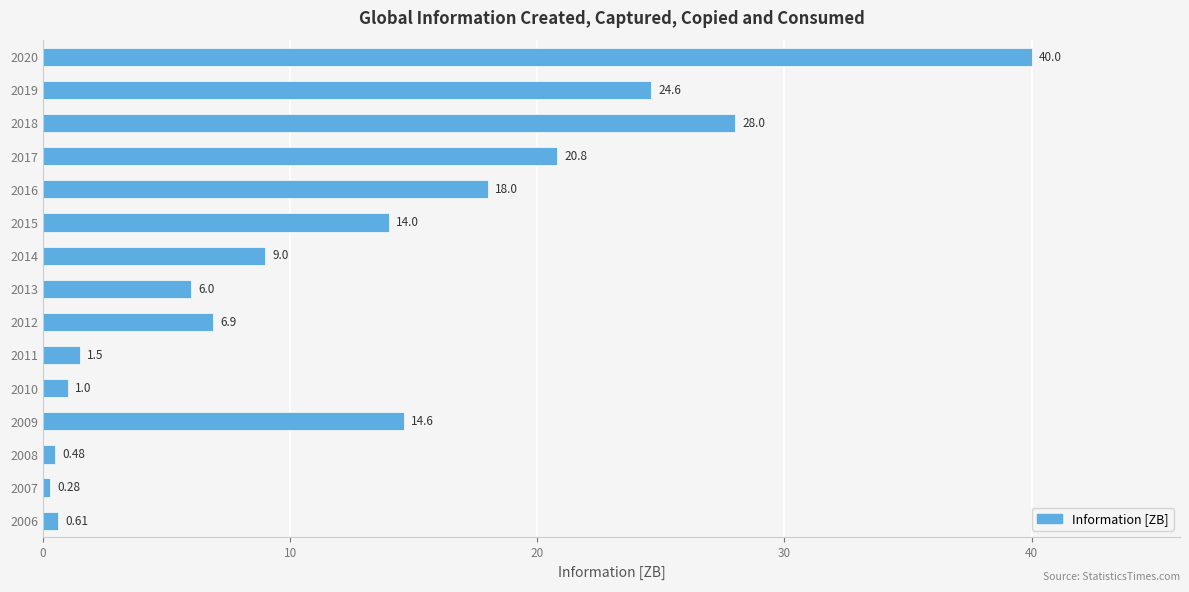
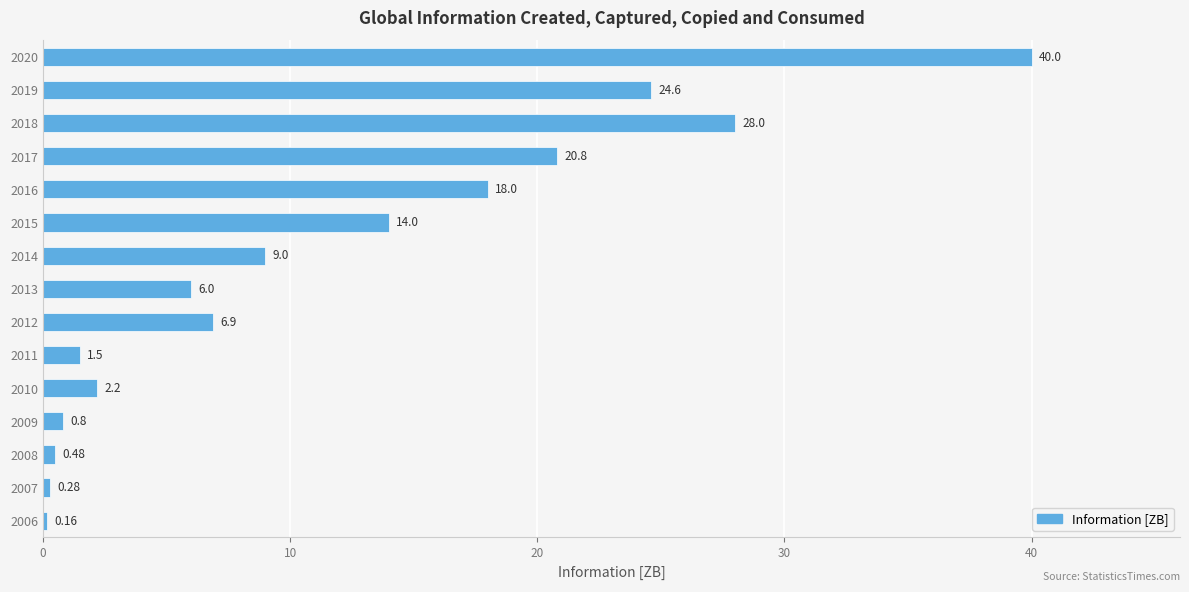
2010: 1.0 -> 2.2
2009: 14.6 -> 0.8
2006: 0.61 -> 0.16
